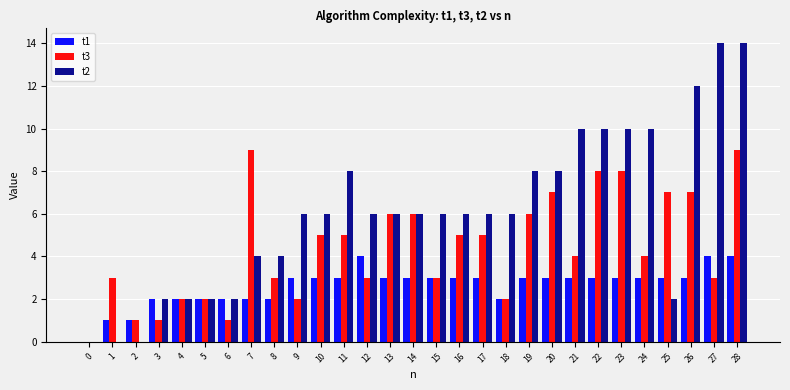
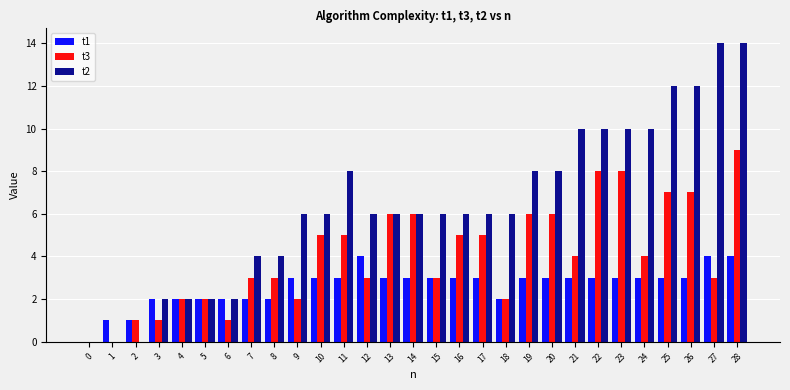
t3, 1: 3 -> 0
t3, 7: 9 -> 3
t3, 20: 7 -> 6
t2, 25: 2 -> 12
